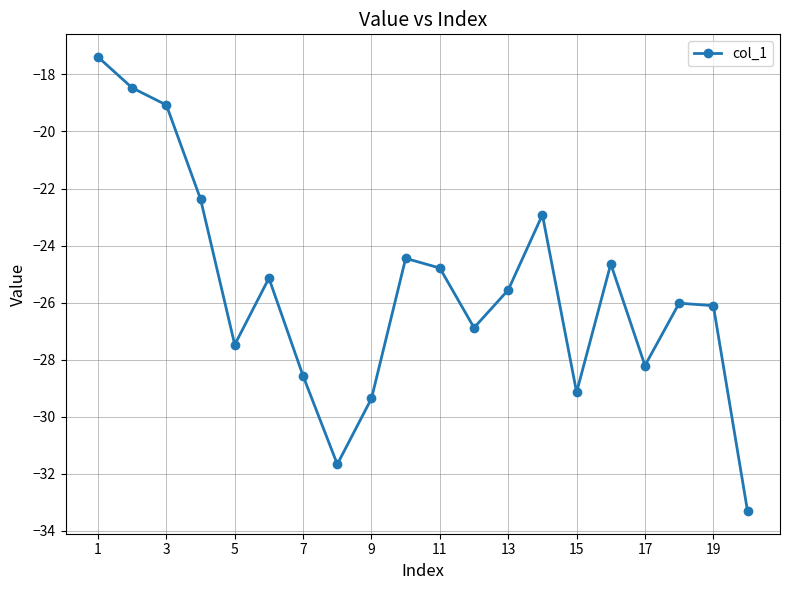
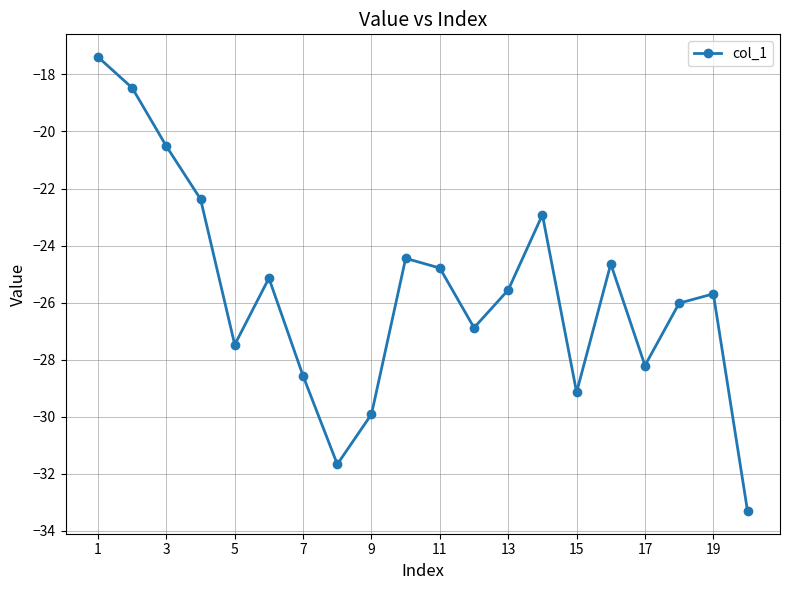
3: -19.1 -> -20.5
9: -29.4 -> -29.9
19: -26.1 -> -25.7
